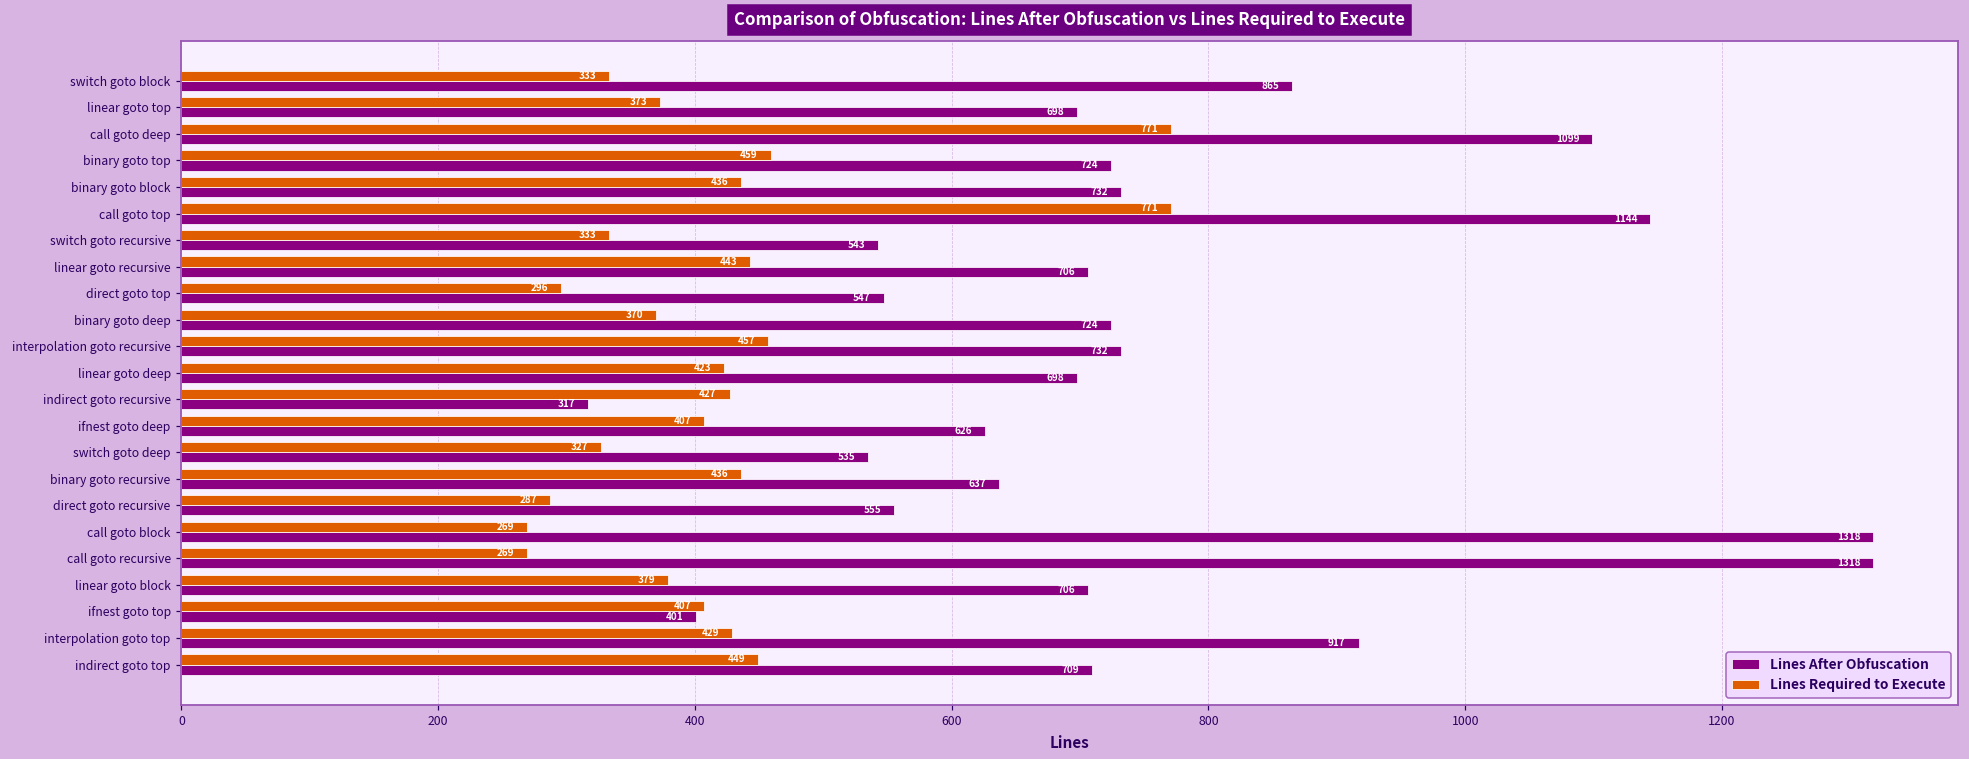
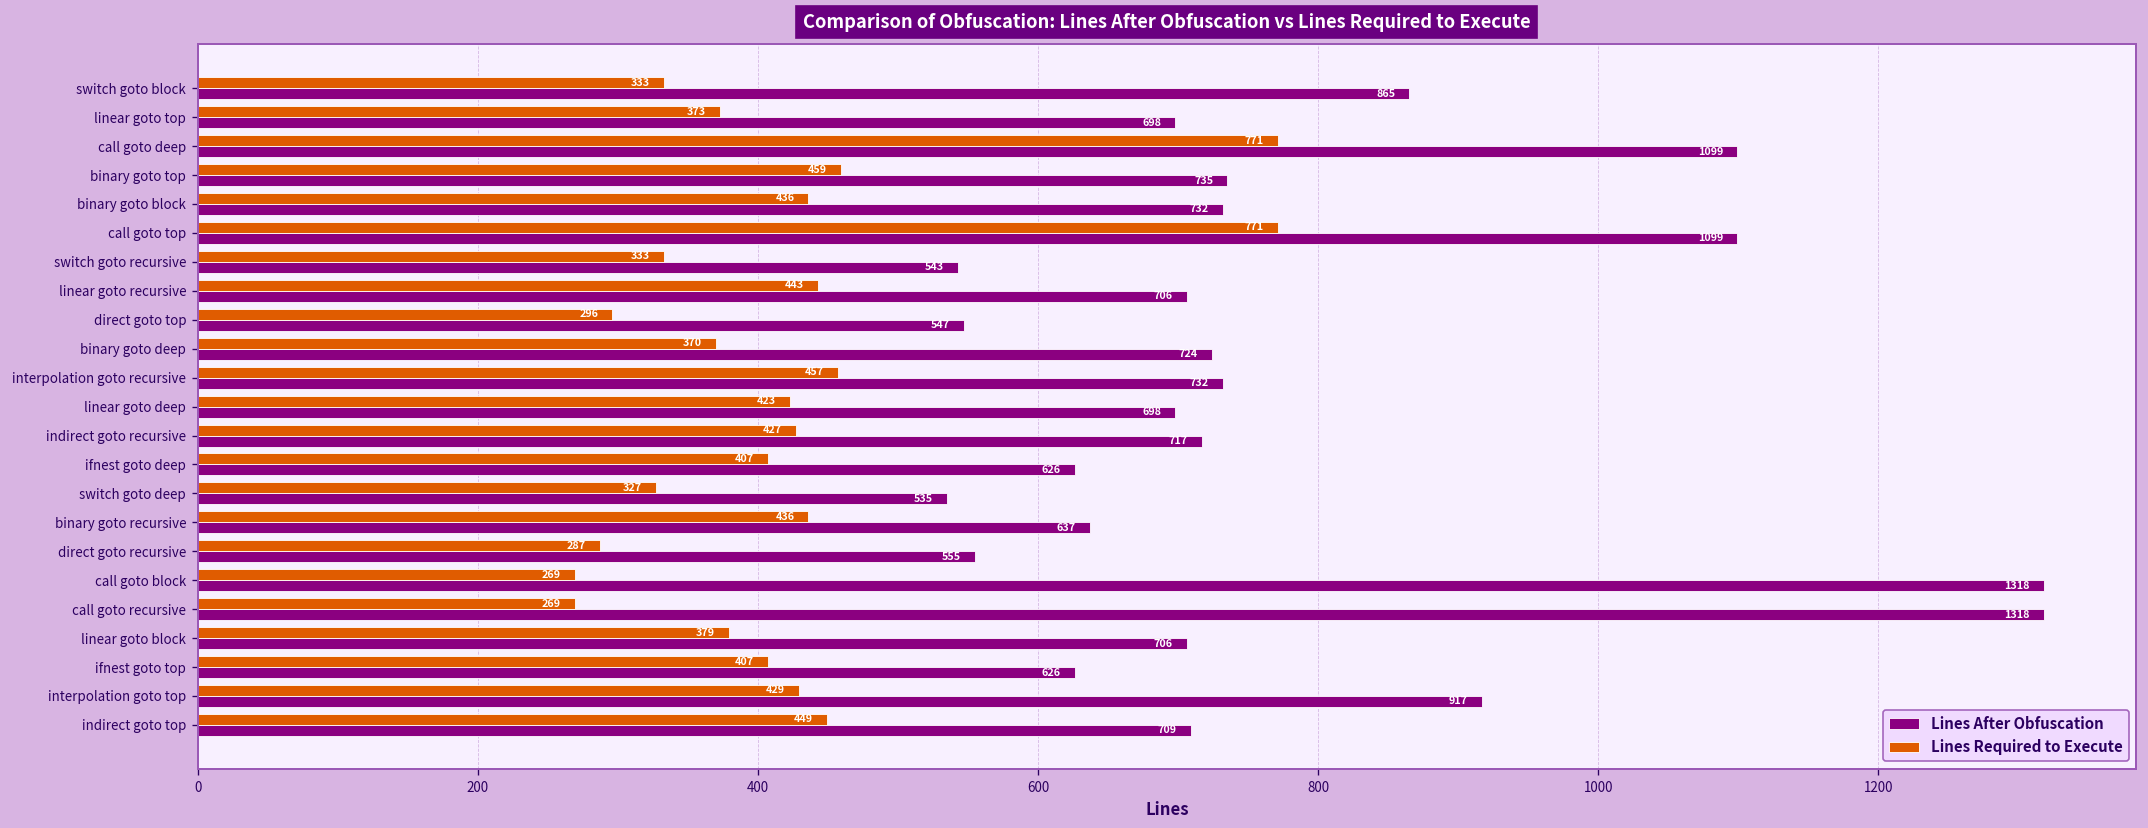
Lines After Obfuscation, binary goto top: 724 -> 735
Lines After Obfuscation, call goto top: 1144 -> 1099
Lines After Obfuscation, indirect goto recursive: 317 -> 717
Lines After Obfuscation, ifnest goto top: 401 -> 626
